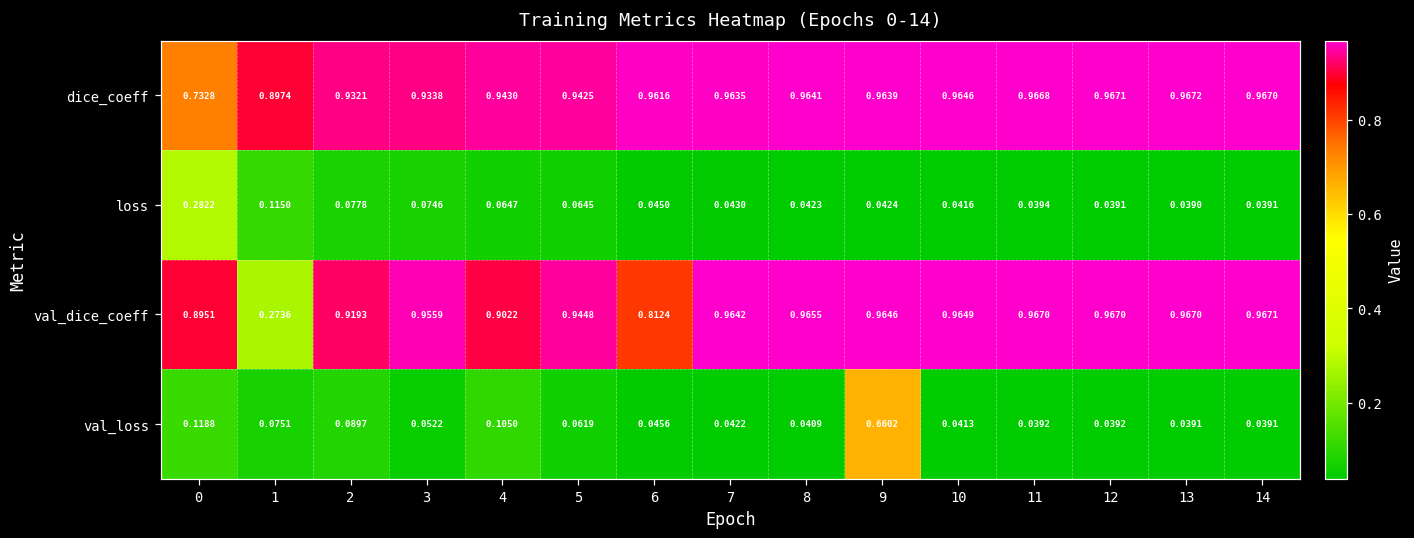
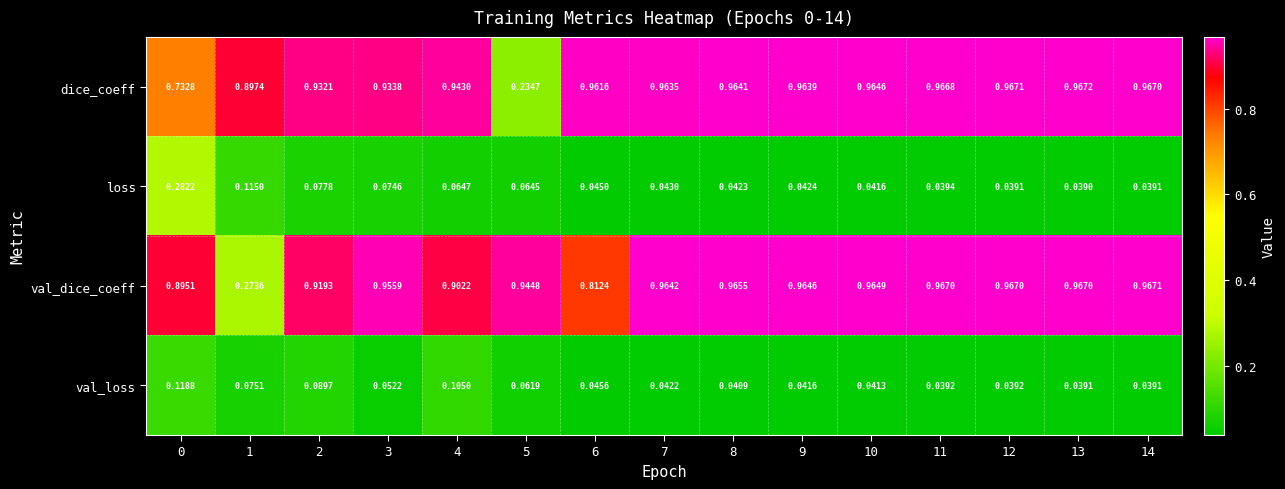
dice_coeff, 5: 0.9425 -> 0.2347
val_loss, 9: 0.6602 -> 0.0416
